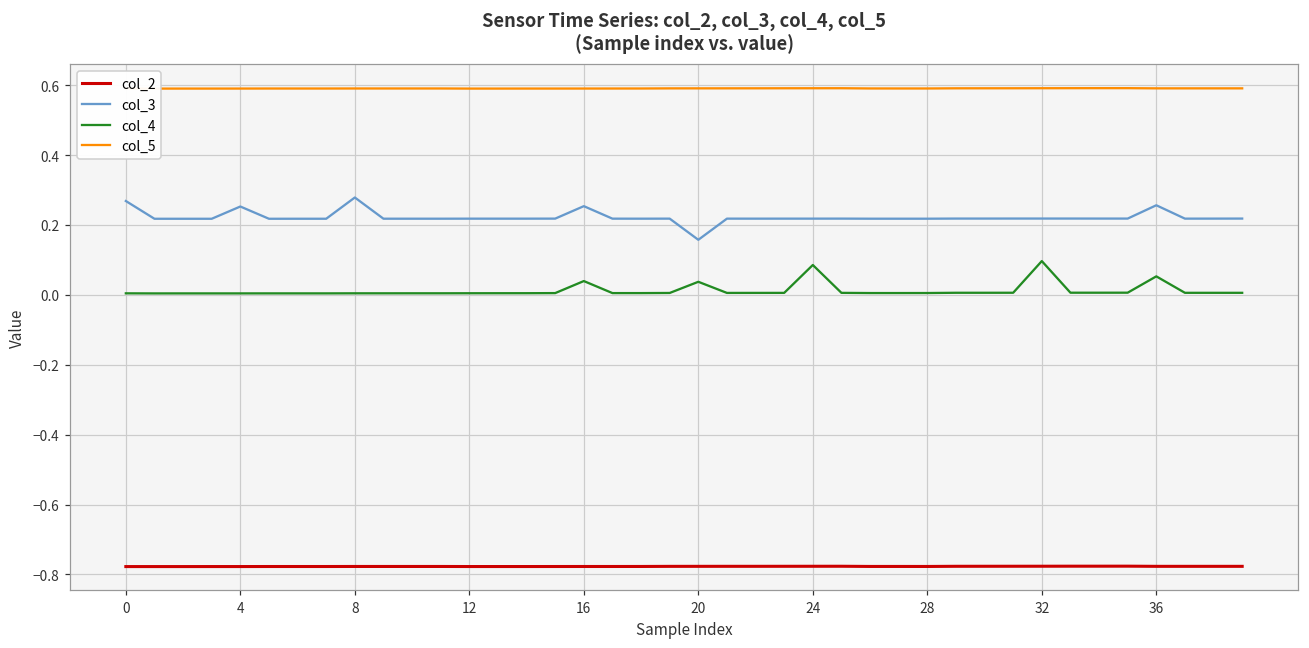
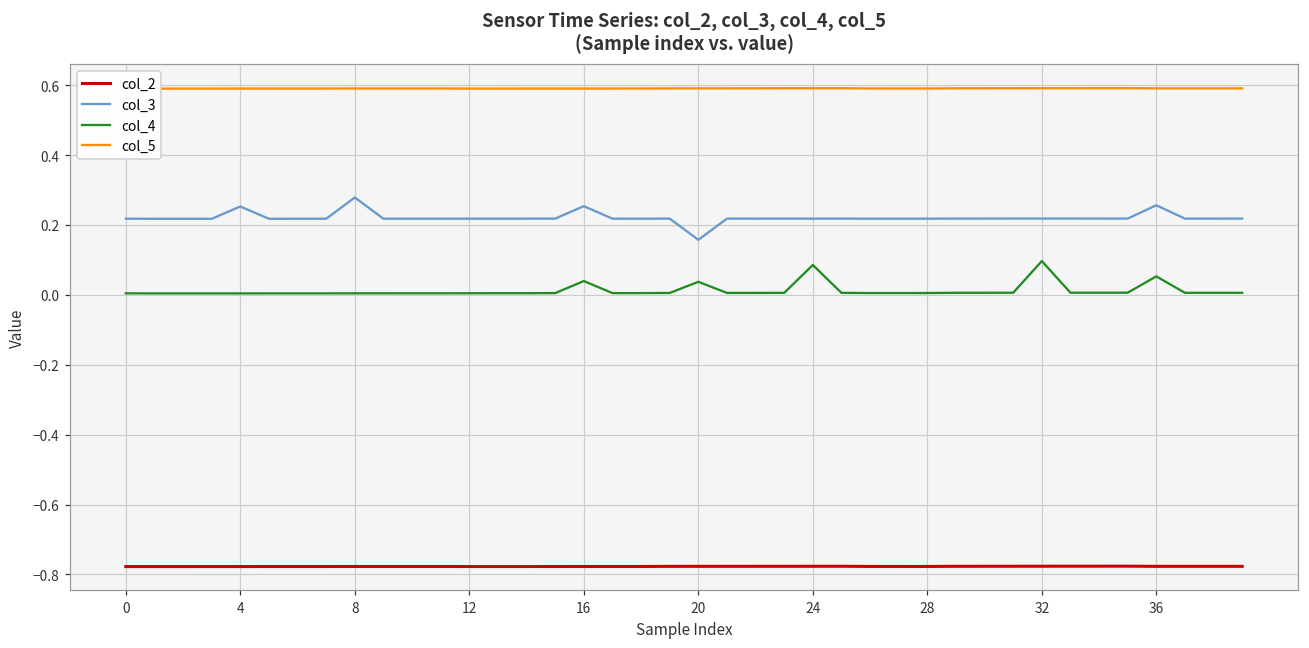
col_3, 0: 0.27 -> 0.22
